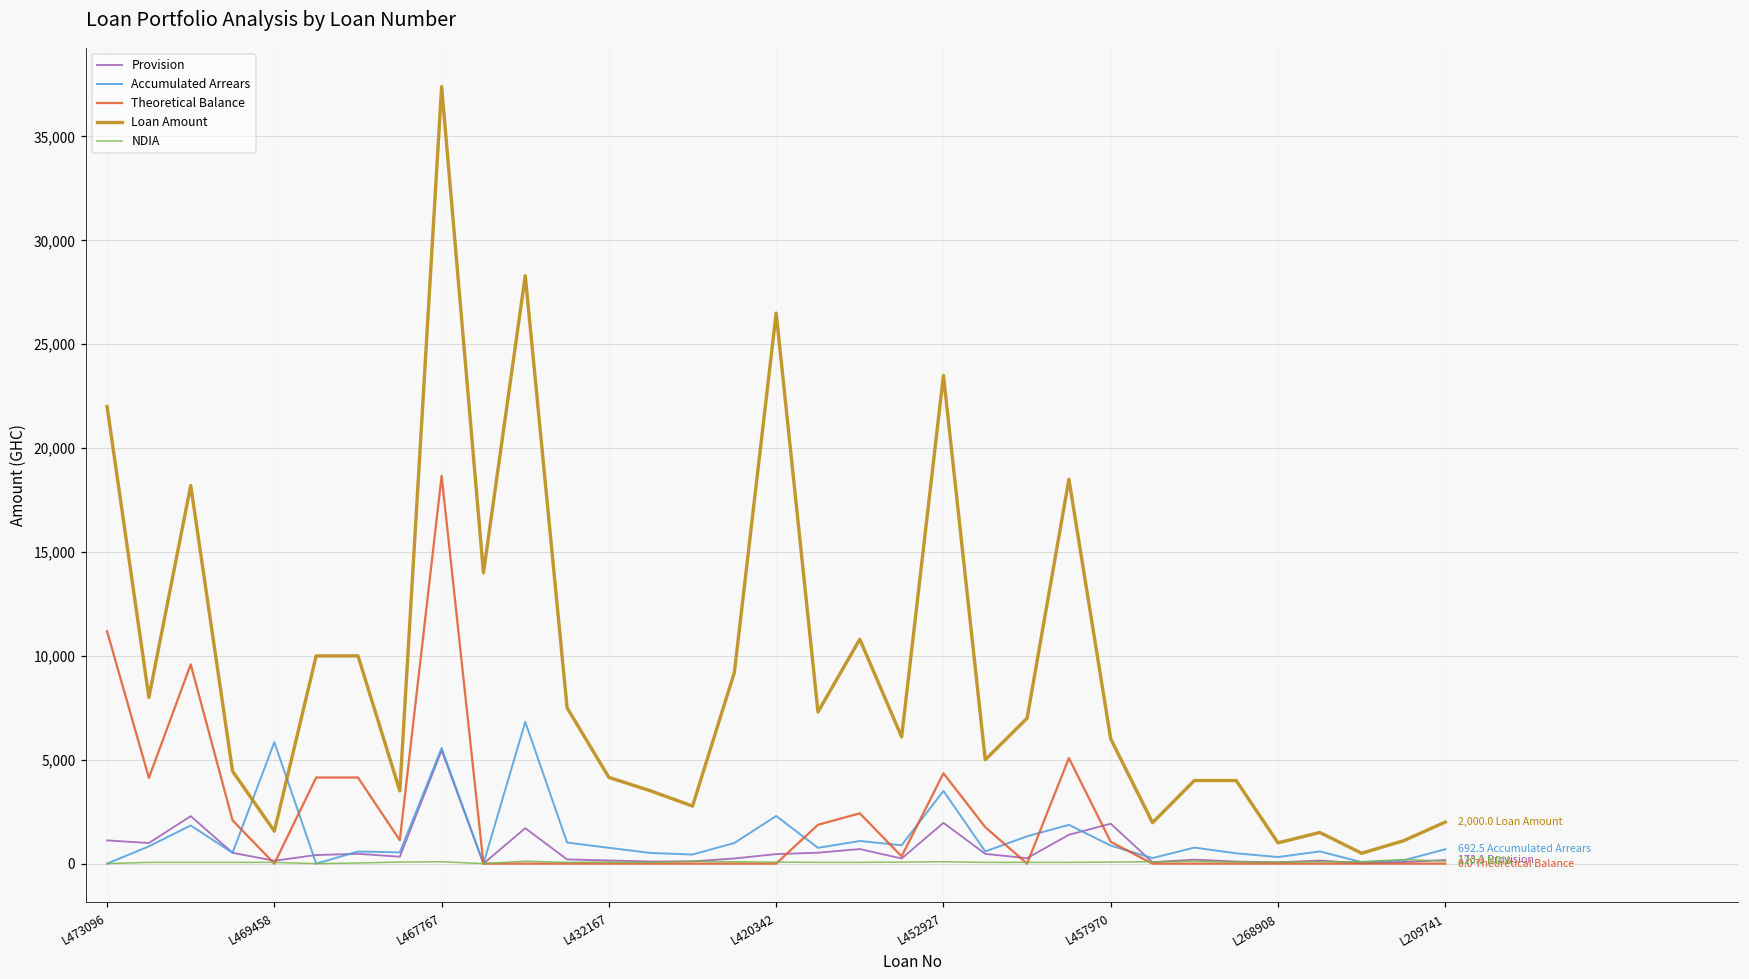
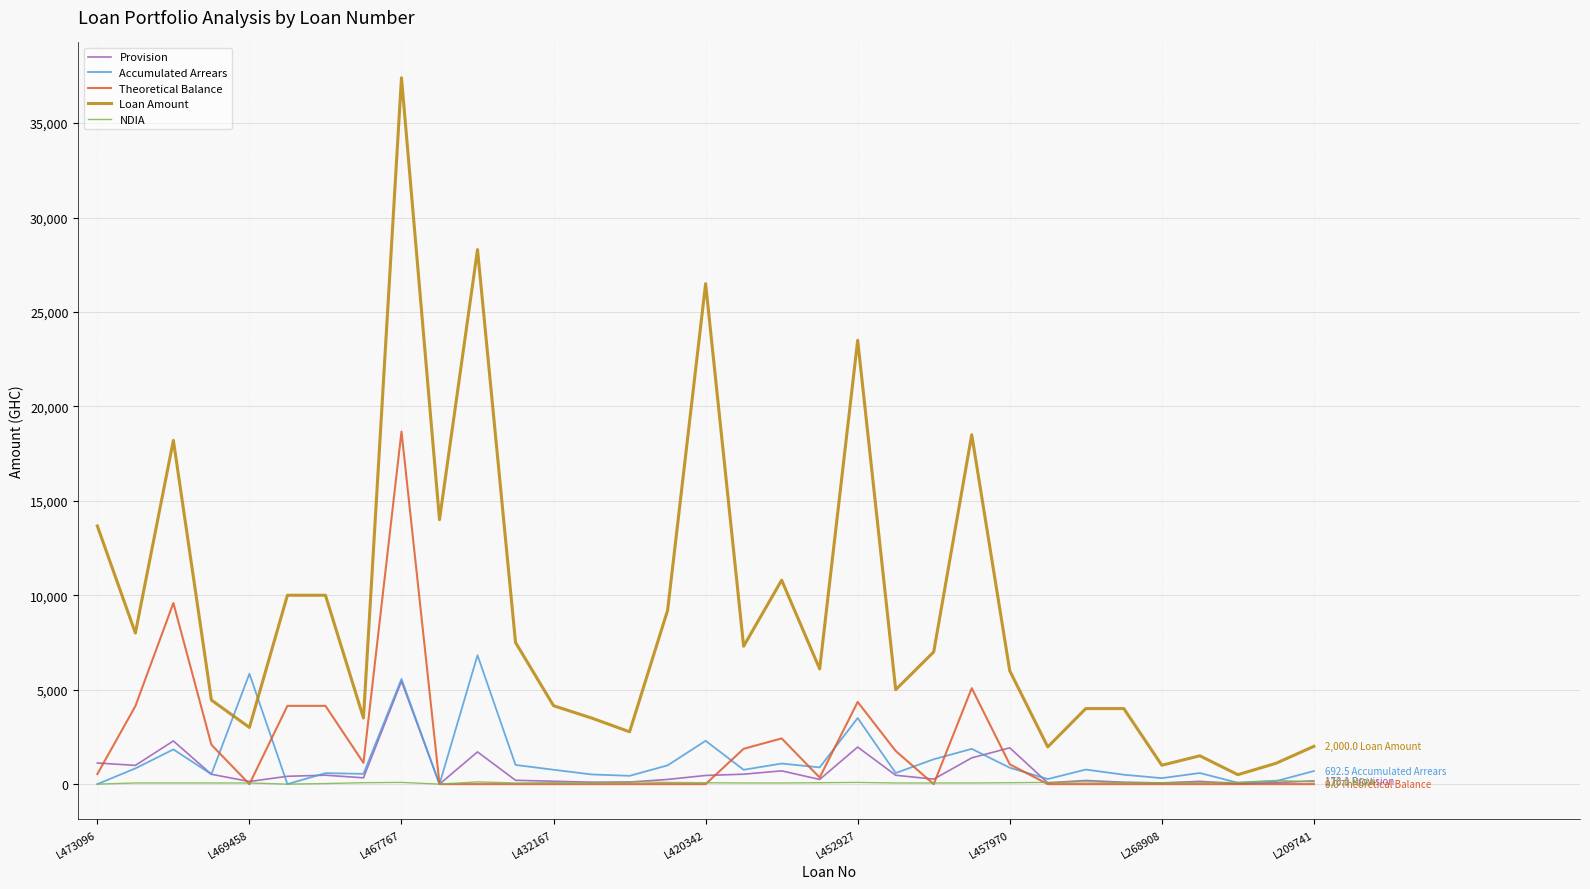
Theoretical Balance, L473096: 11,200 -> 500
Loan Amount, L473096: 22,000 -> 13,700
Loan Amount, L469458: 1,600 -> 3,000
